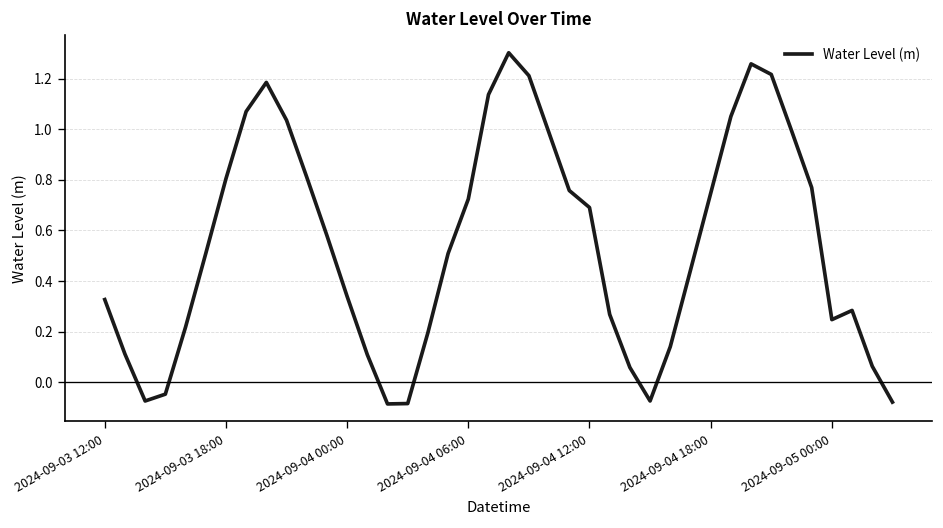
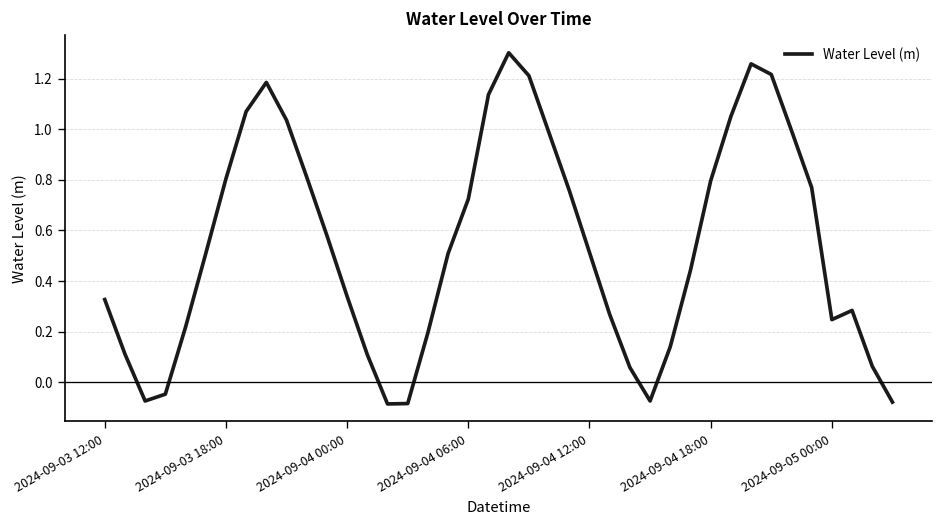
2024-09-04 12:00: 0.69 -> 0.51
2024-09-04 18:00: 0.75 -> 0.80
